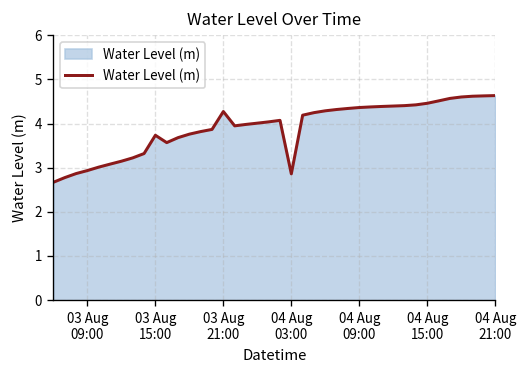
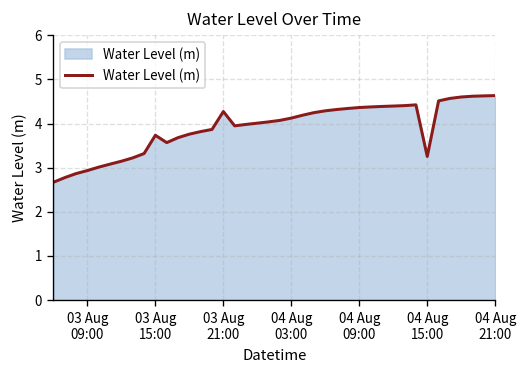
04 Aug 03:00: 2.9 -> 4.1
04 Aug 15:00: 4.5 -> 3.3
